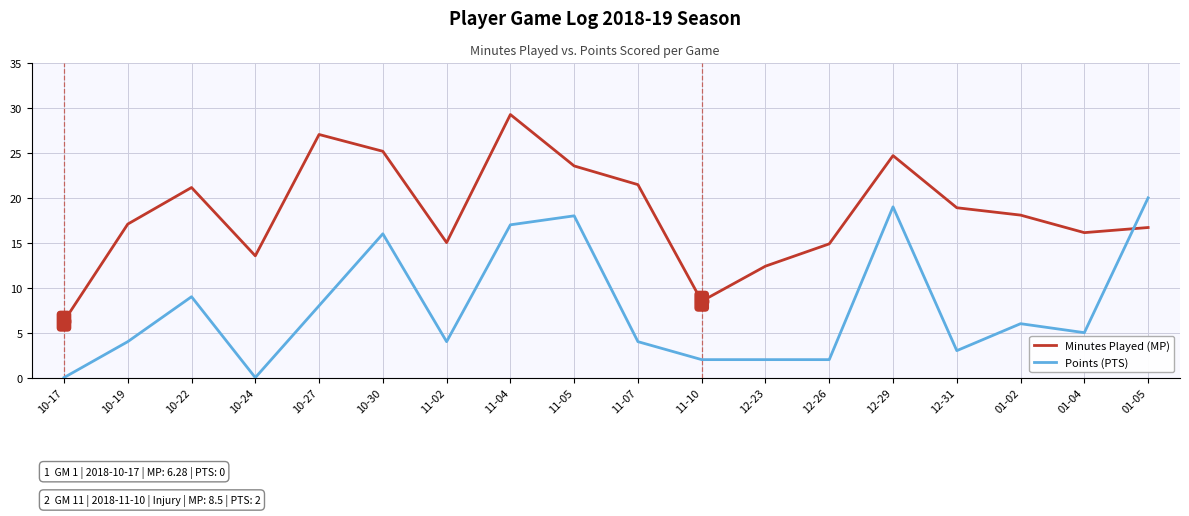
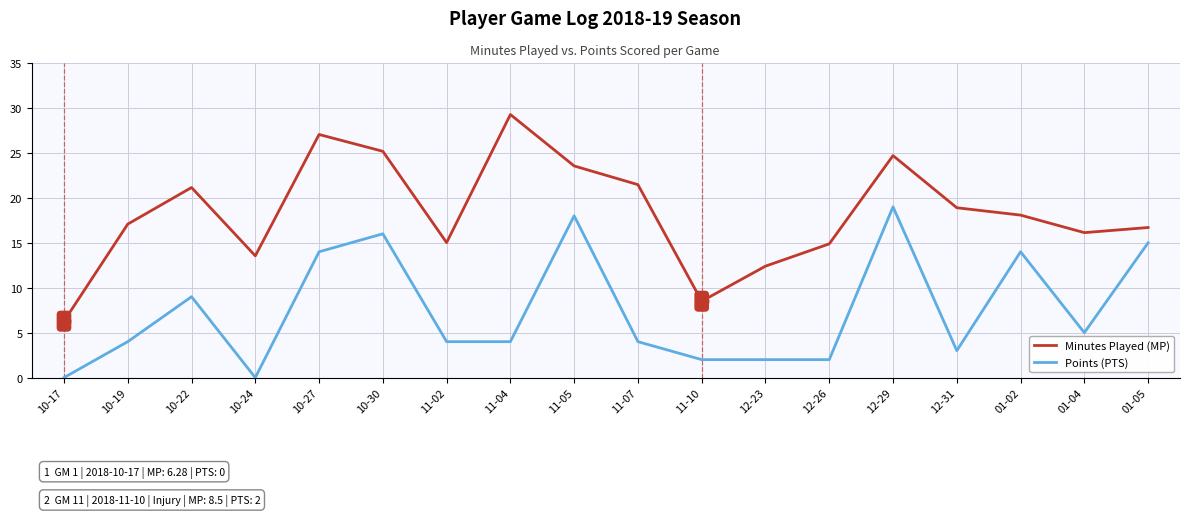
Points (PTS), 10-27: 8 -> 14
Points (PTS), 11-04: 17 -> 4
Points (PTS), 01-02: 6 -> 14
Points (PTS), 01-05: 20 -> 15
